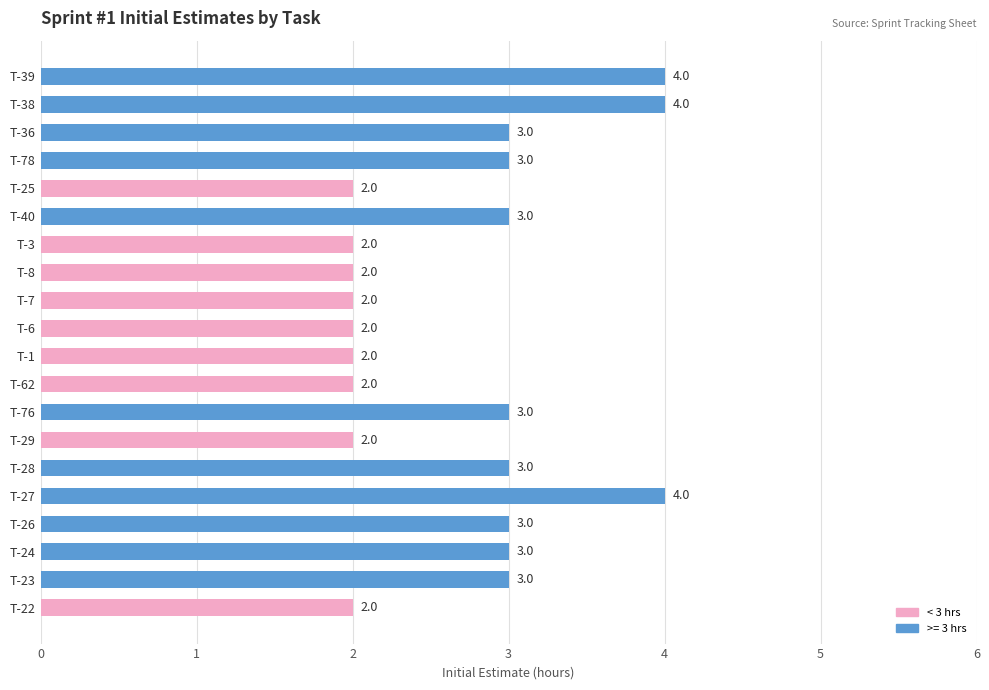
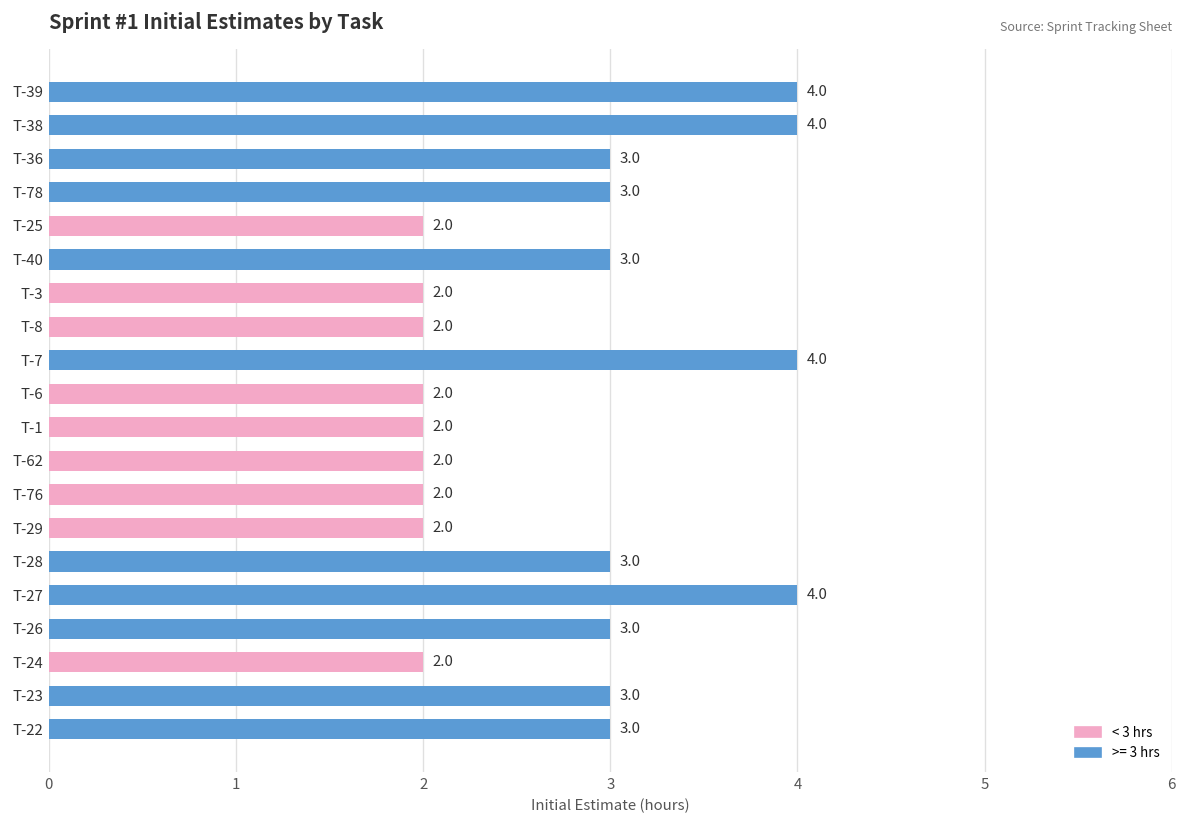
T-7: 2.0 -> 4.0
T-76: 3.0 -> 2.0
T-24: 3.0 -> 2.0
T-22: 2.0 -> 3.0
